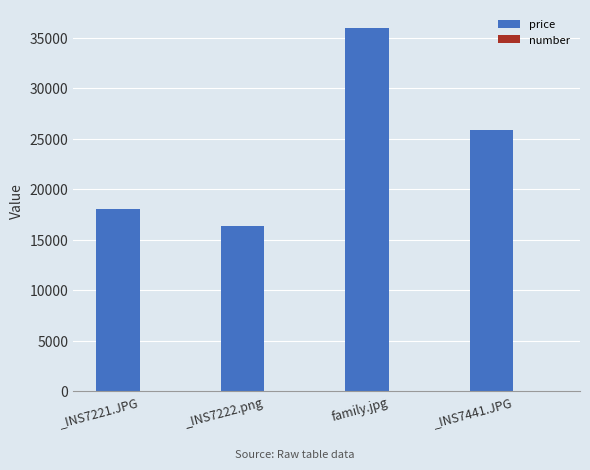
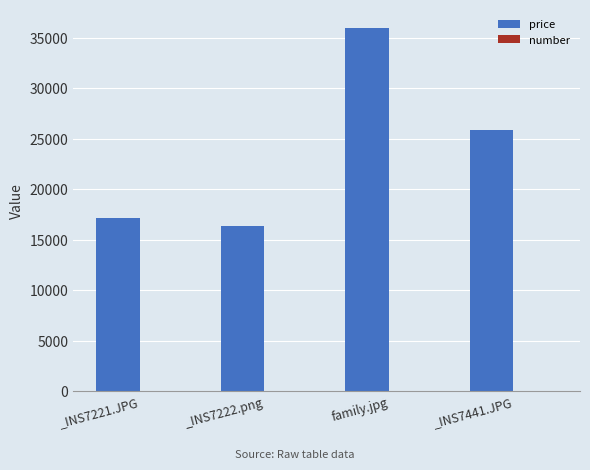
price, _INS7221.JPG: 18000 -> 17100
